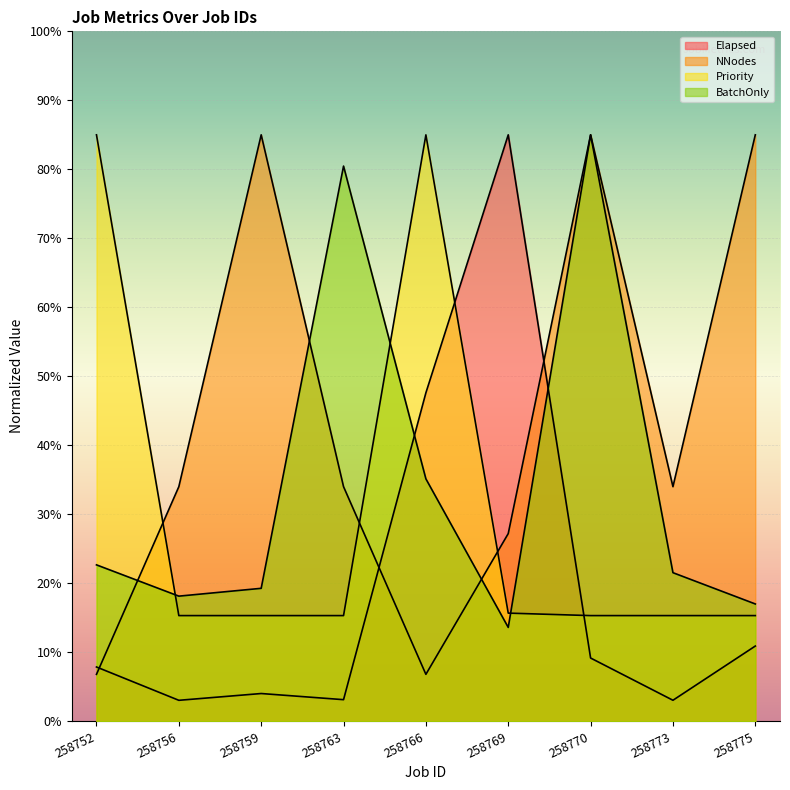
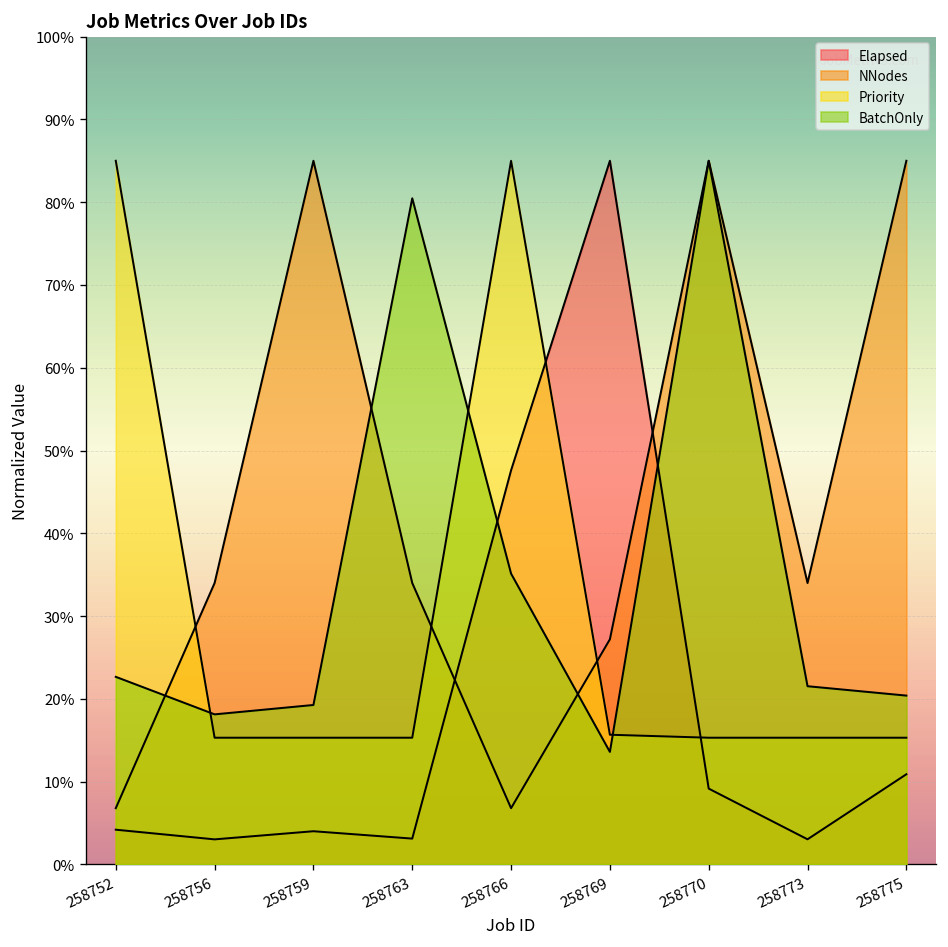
Elapsed, 258752: 8% -> 4%
BatchOnly, 258775: 17% -> 20%
